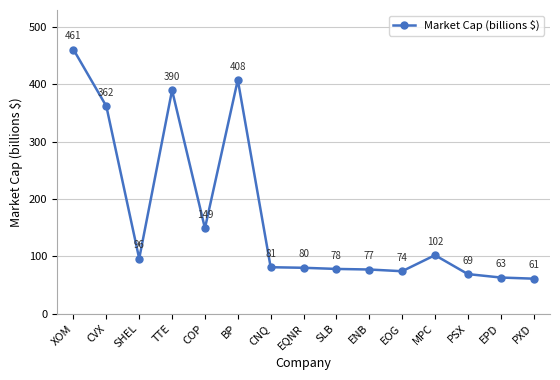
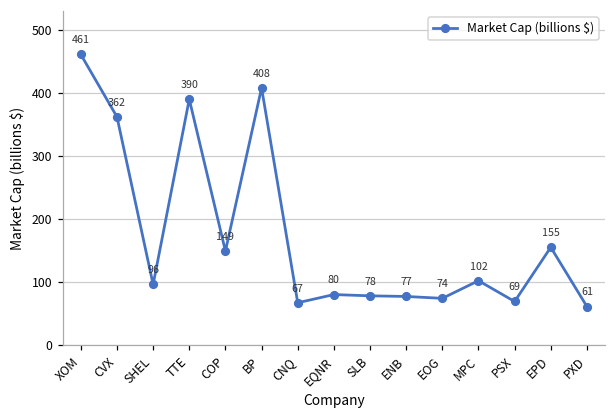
CNQ: 81 -> 67
EPD: 63 -> 155
